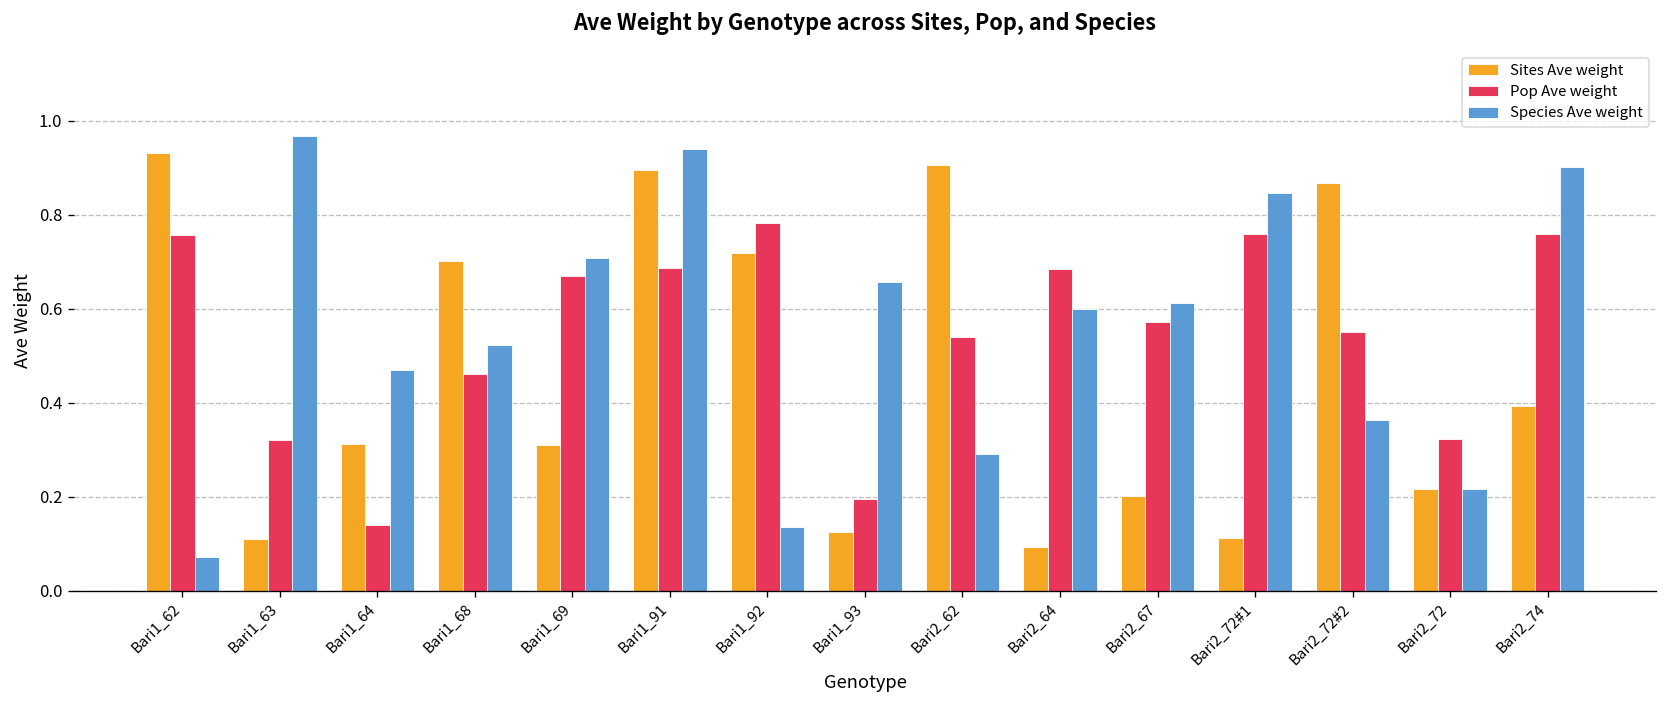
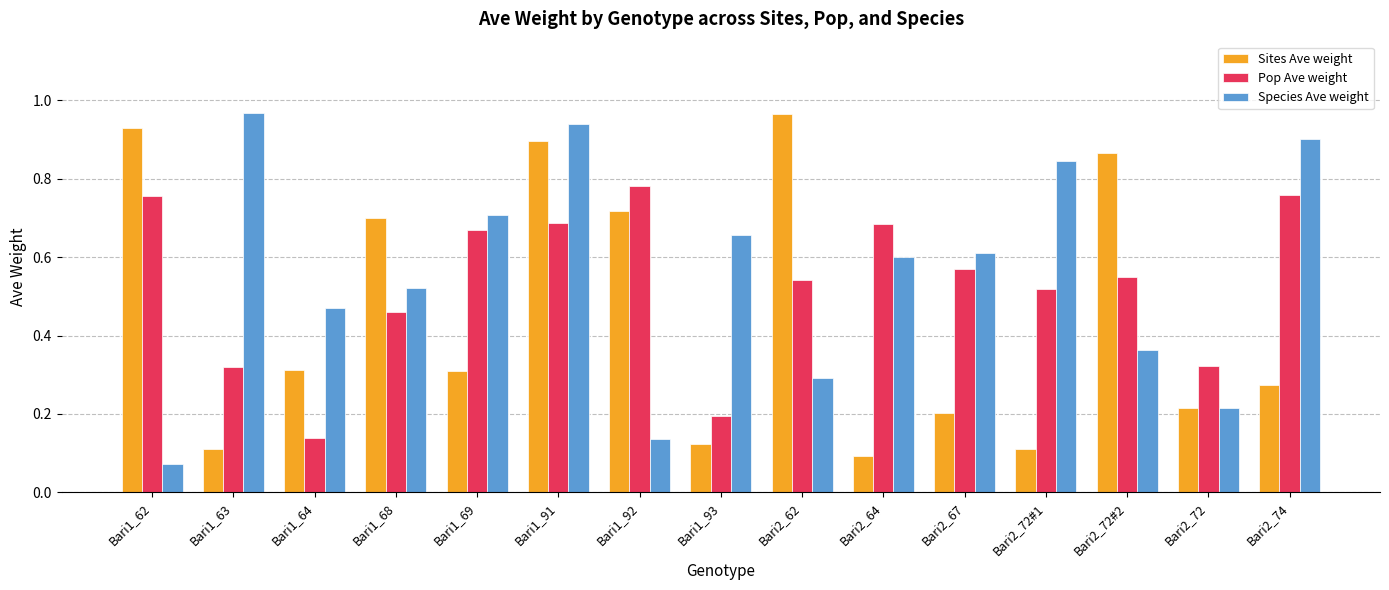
Sites Ave weight, Bari2_62: 0.91 -> 0.96
Pop Ave weight, Bari2_72#1: 0.76 -> 0.52
Sites Ave weight, Bari2_74: 0.39 -> 0.27
